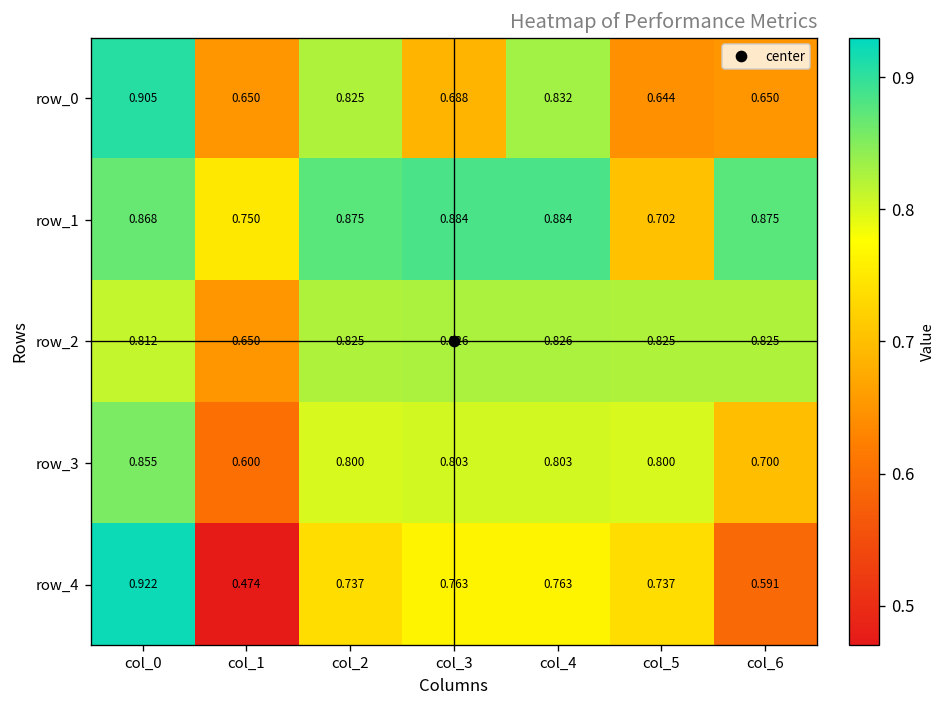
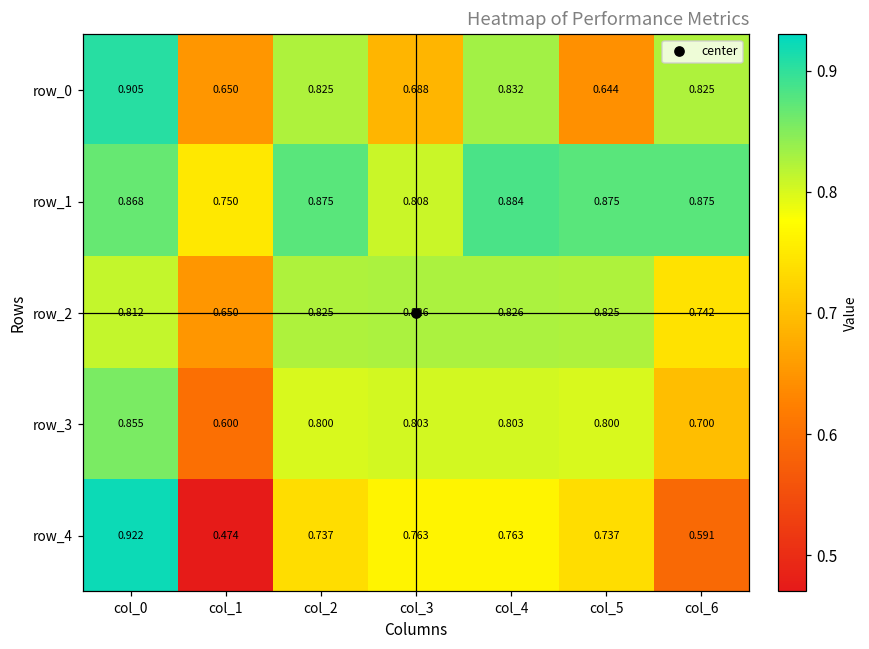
row_0, col_6: 0.650 -> 0.825
row_1, col_3: 0.884 -> 0.808
row_1, col_5: 0.702 -> 0.875
row_2, col_6: 0.825 -> 0.742
